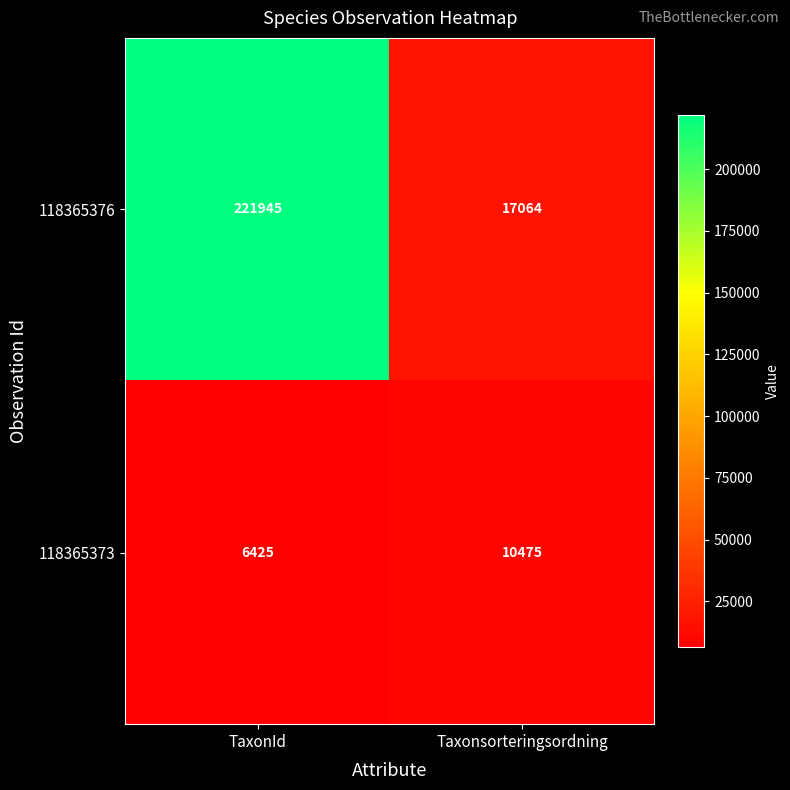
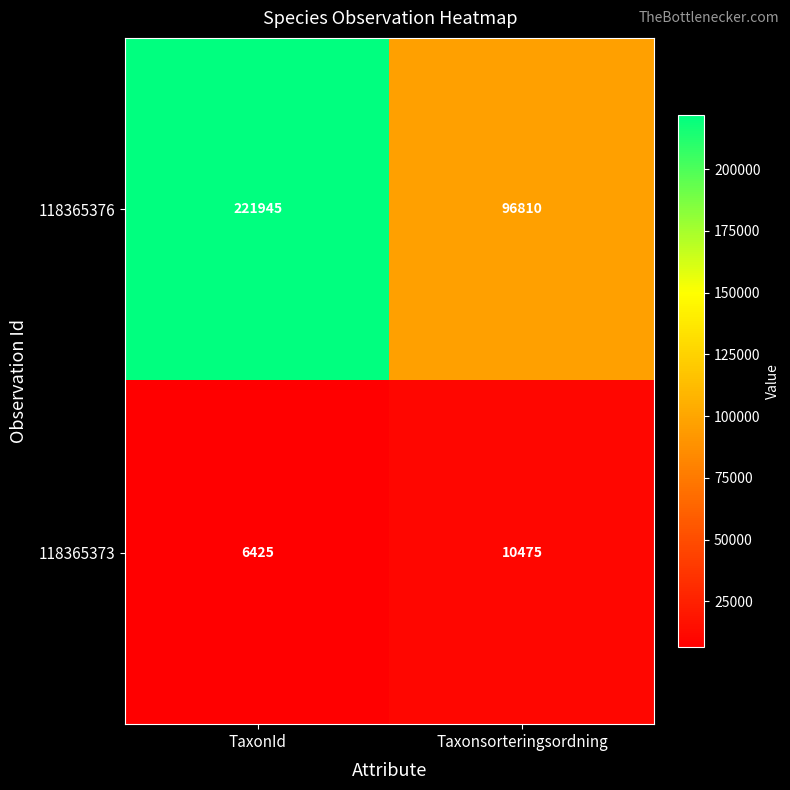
118365376, Taxonsorteringsordning: 17064 -> 96810
